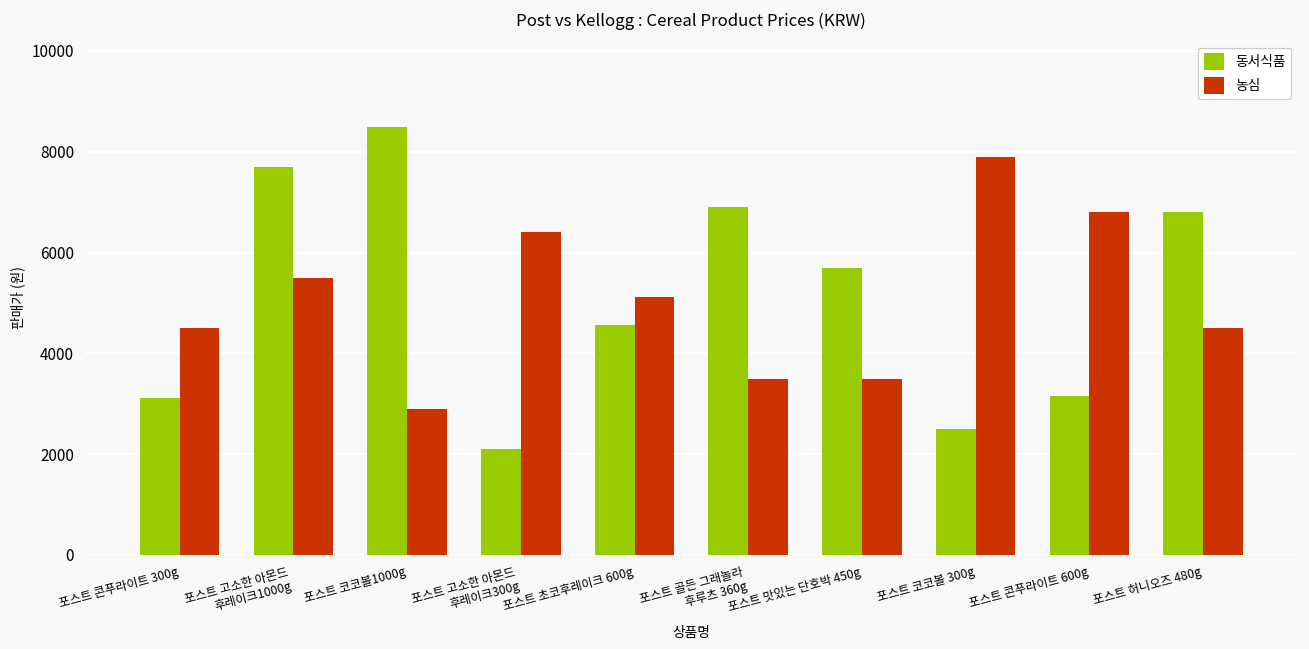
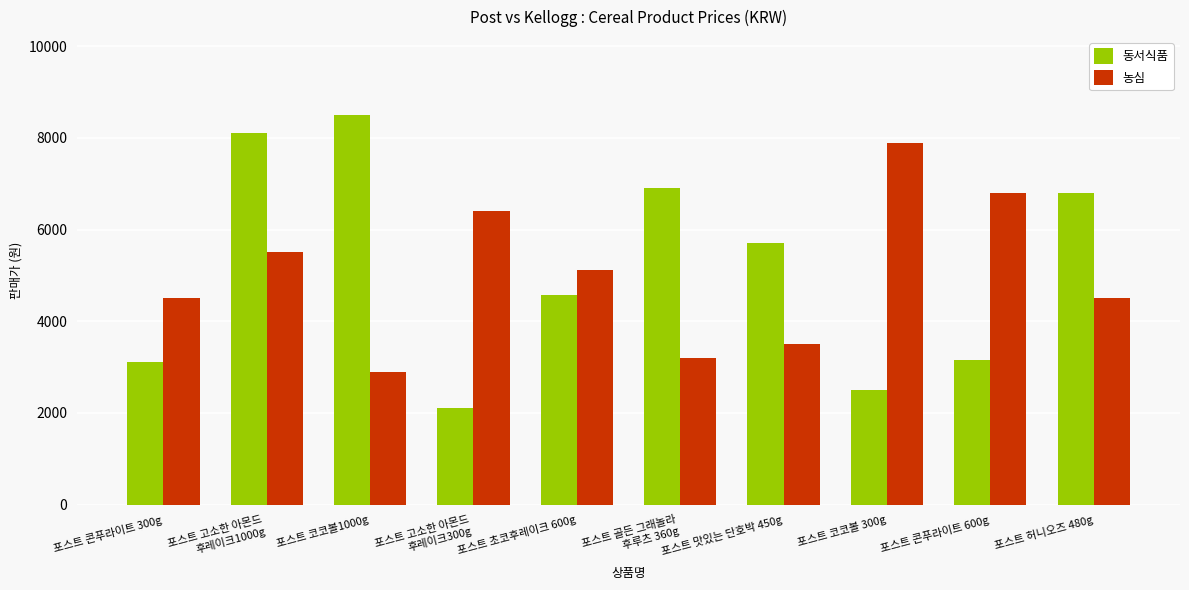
동서식품, 포스트 고소한 아몬드 후레이크1000g: 7700 -> 8100
농심, 포스트 골든 그래놀라 후루츠 360g: 3500 -> 3200
